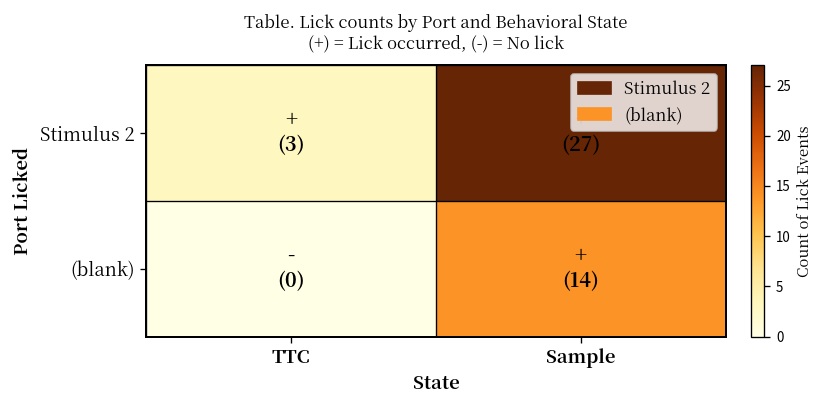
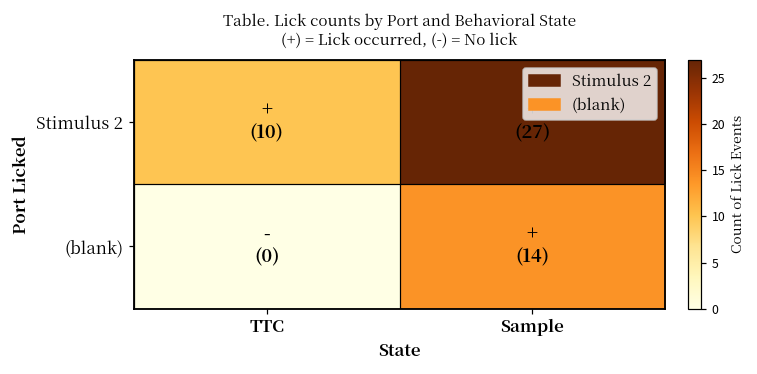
Stimulus 2, TTC: (3) -> (10)
